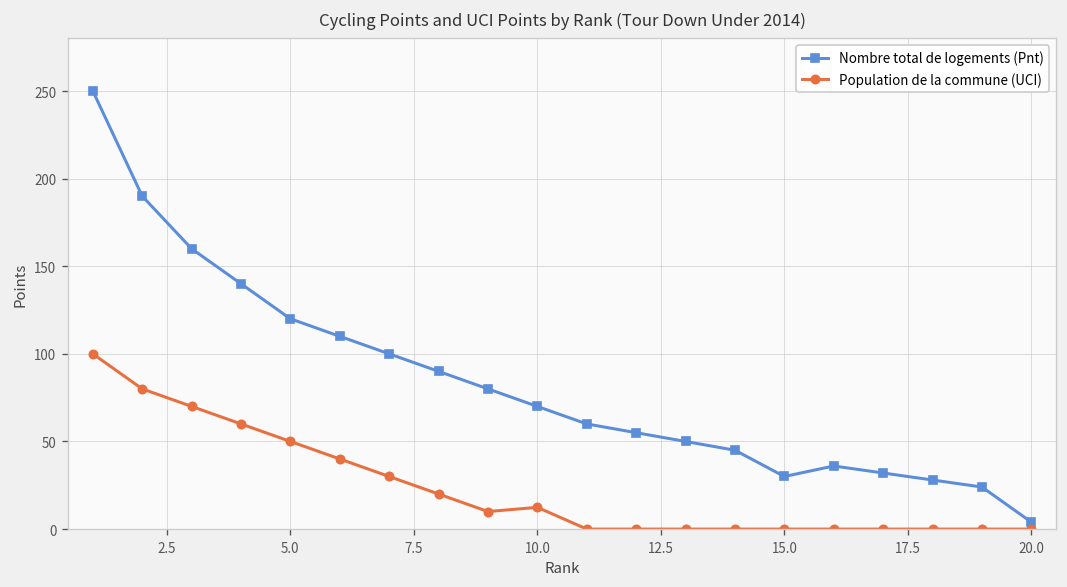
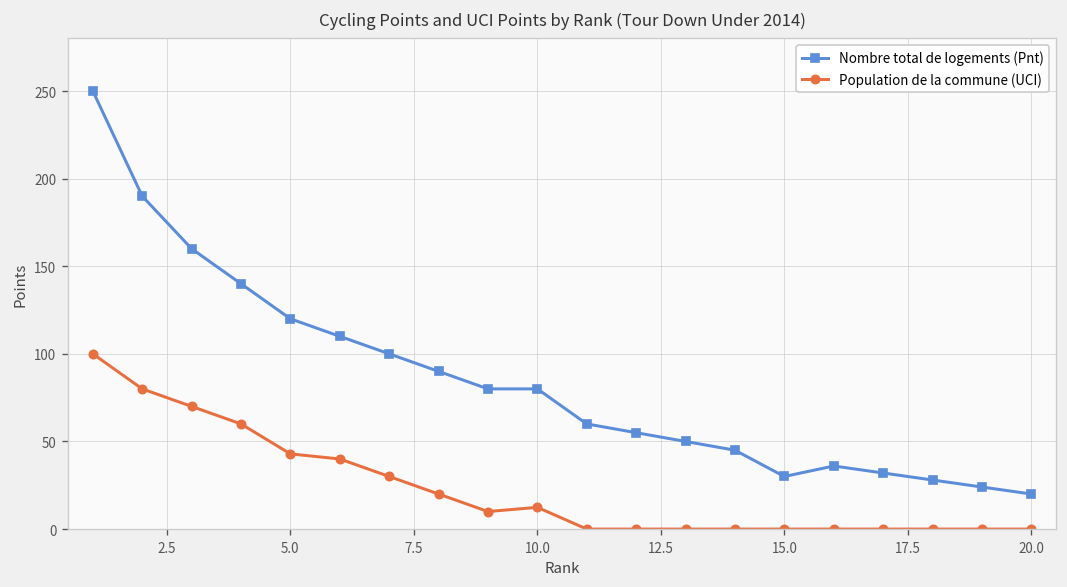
Population de la commune (UCI), 5.0: 50 -> 43
Nombre total de logements (Pnt), 10.0: 70 -> 80
Nombre total de logements (Pnt), 20.0: 4 -> 20
